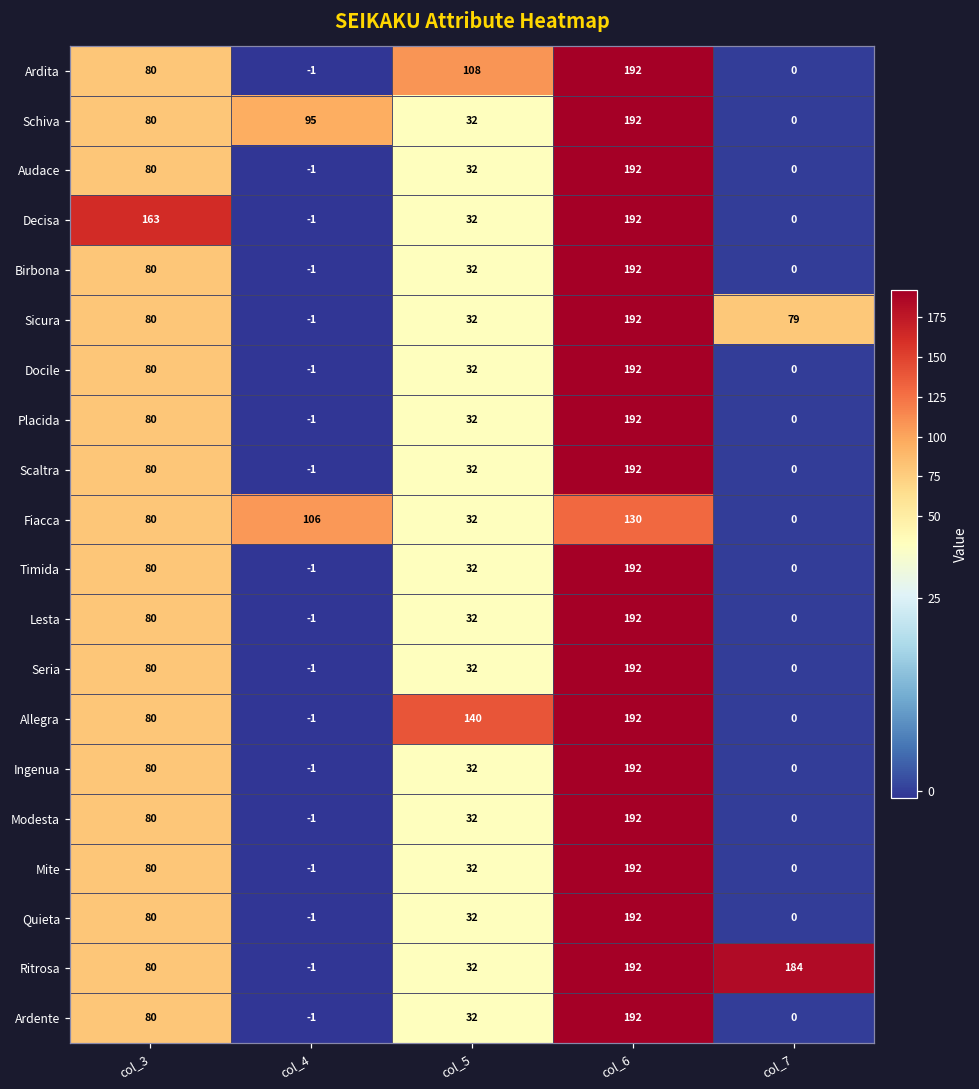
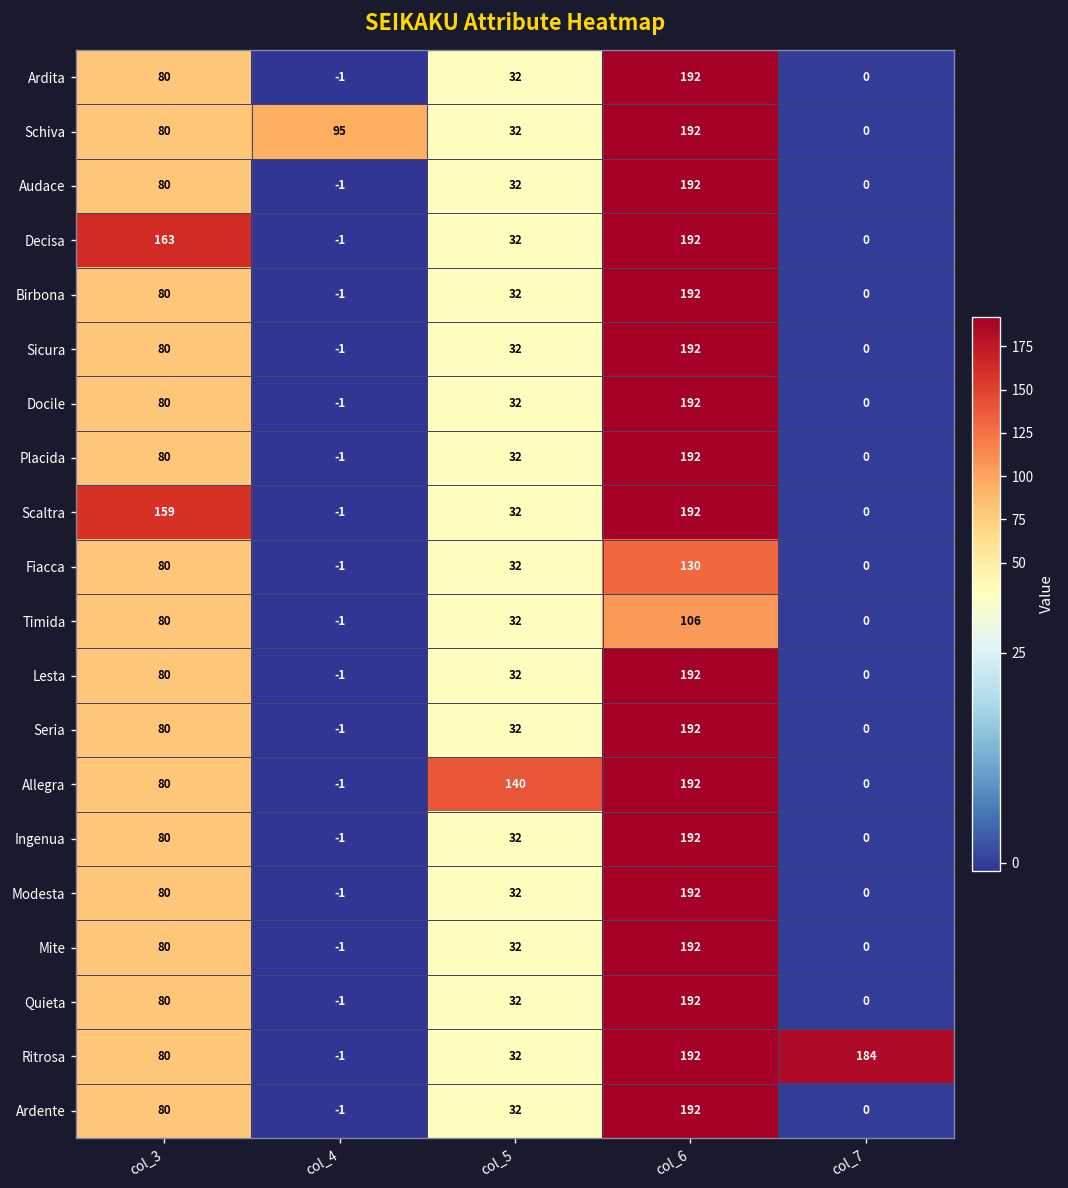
Ardita, col_5: 108 -> 32
Sicura, col_7: 79 -> 0
Scaltra, col_3: 80 -> 159
Fiacca, col_4: 106 -> -1
Timida, col_6: 192 -> 106
